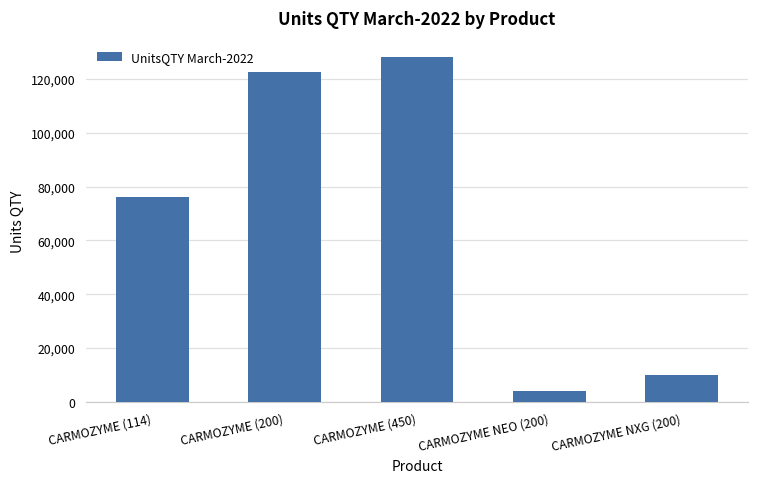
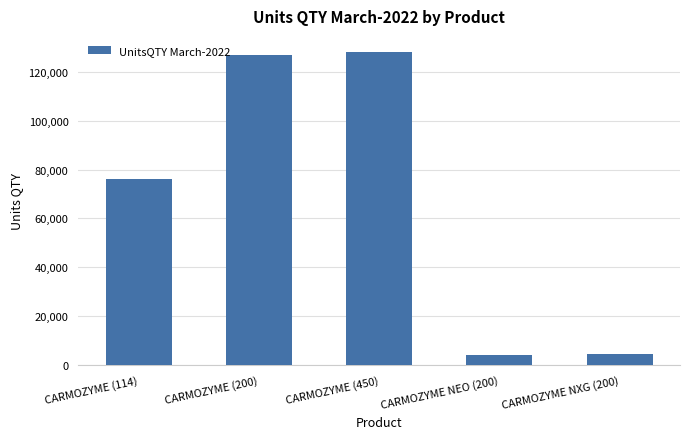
CARMOZYME (200): 122,000 -> 127,000
CARMOZYME NXG (200): 10,000 -> 5,000
